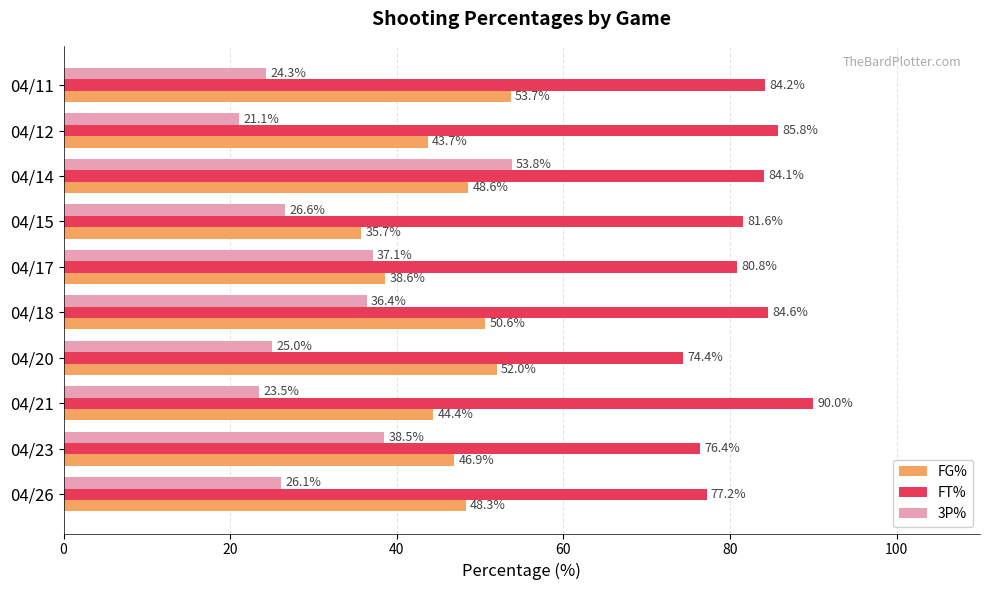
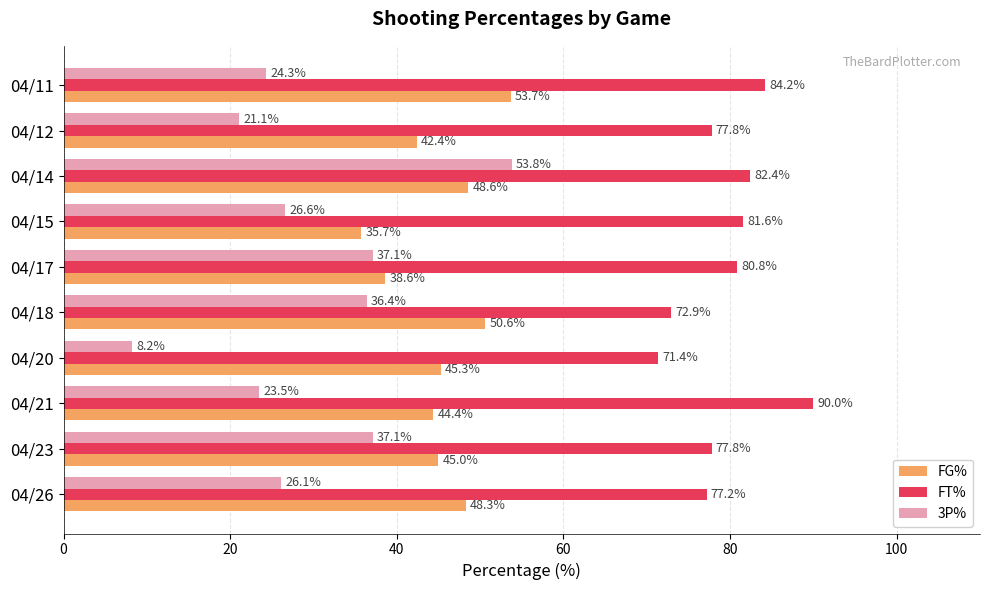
FT%, 04/12: 85.8% -> 77.8%
FG%, 04/12: 43.7% -> 42.4%
FT%, 04/14: 84.1% -> 82.4%
FT%, 04/18: 84.6% -> 72.9%
3P%, 04/20: 25.0% -> 8.2%
FT%, 04/20: 74.4% -> 71.4%
FG%, 04/20: 52.0% -> 45.3%
3P%, 04/23: 38.5% -> 37.1%
FT%, 04/23: 76.4% -> 77.8%
FG%, 04/23: 46.9% -> 45.0%
